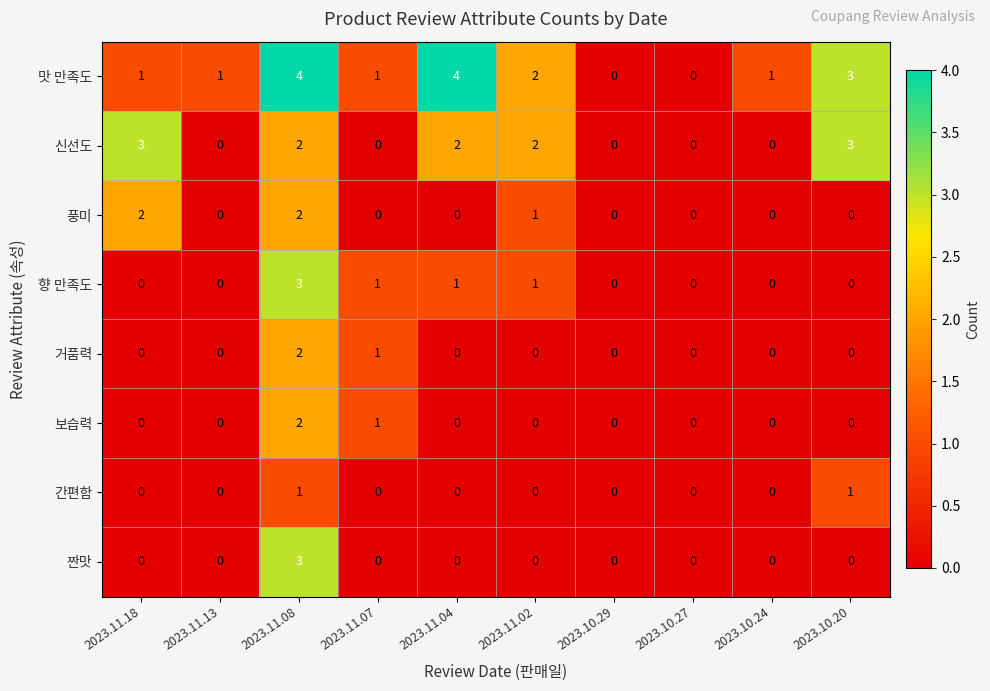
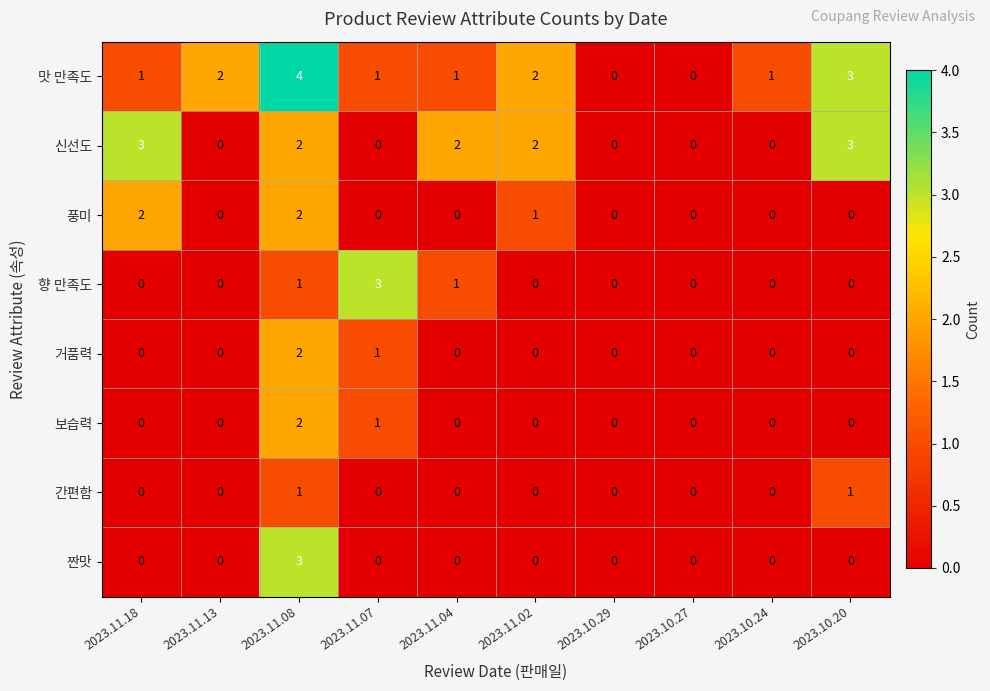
맛 만족도, 2023.11.13: 1 -> 2
맛 만족도, 2023.11.04: 4 -> 1
향 만족도, 2023.11.08: 3 -> 1
향 만족도, 2023.11.07: 1 -> 3
향 만족도, 2023.11.02: 1 -> 0
